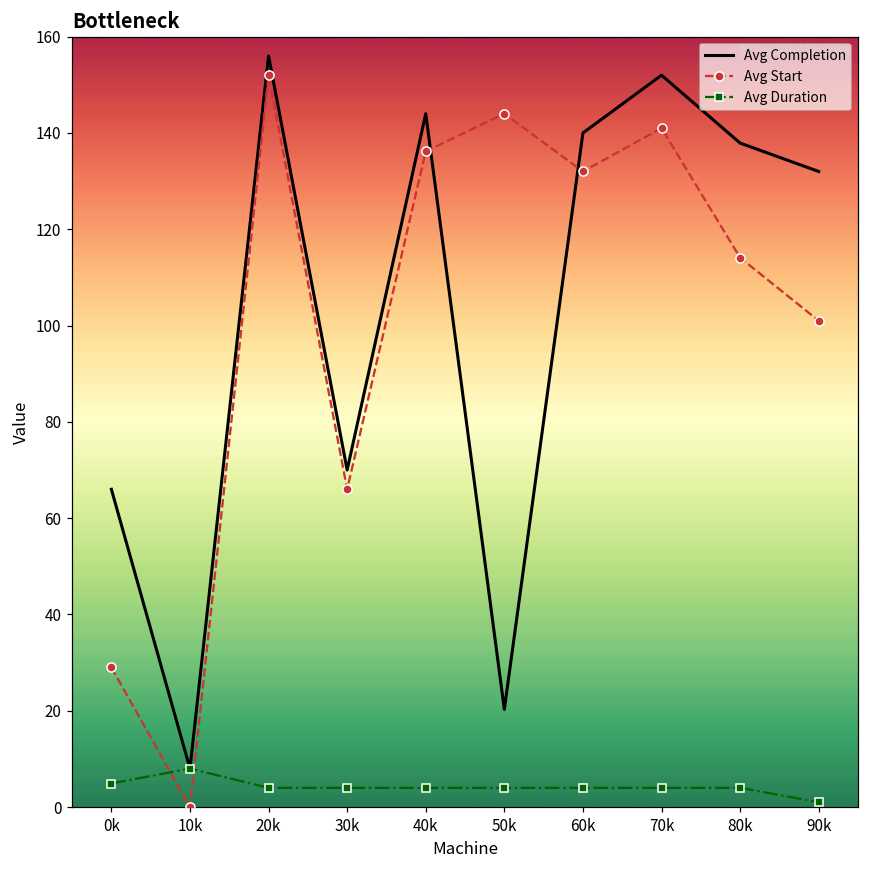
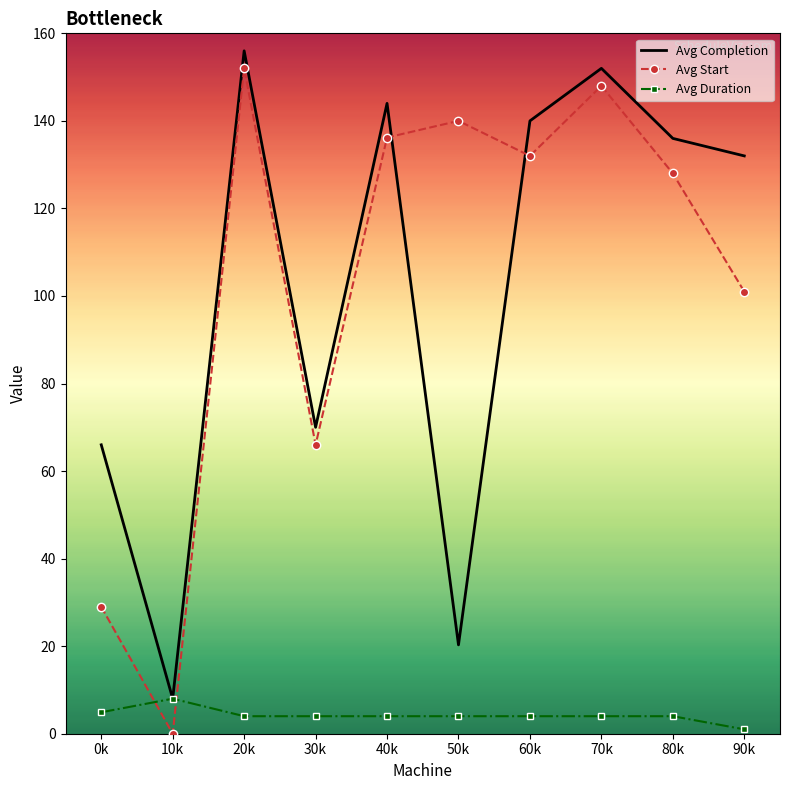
Avg Start, 50k: 144 -> 140
Avg Start, 70k: 141 -> 148
Avg Completion, 80k: 138 -> 136
Avg Start, 80k: 114 -> 128
